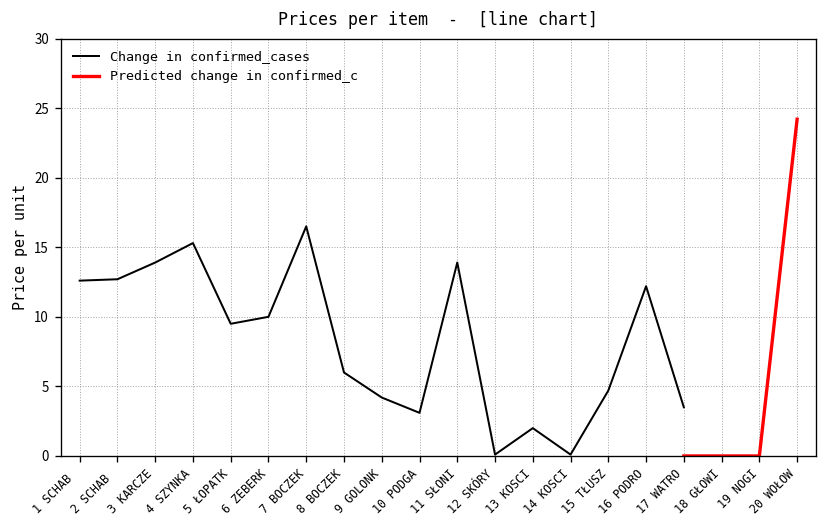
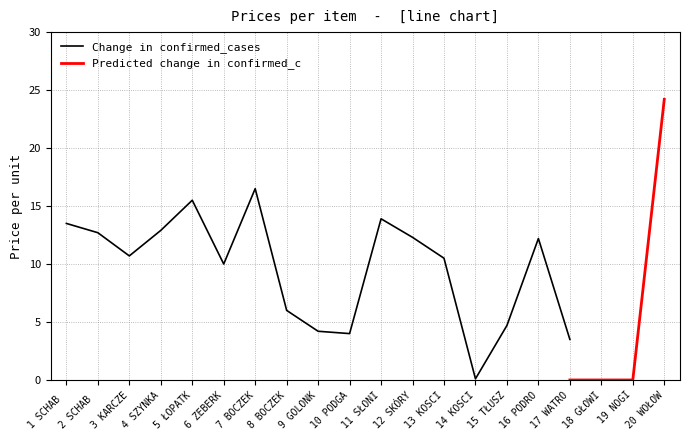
Change in confirmed_cases, 1 SCHAB: 12.6 -> 13.5
Change in confirmed_cases, 3 KARCZE: 13.9 -> 10.7
Change in confirmed_cases, 4 SZYNKA: 15.3 -> 12.9
Change in confirmed_cases, 5 ŁOPATK: 9.5 -> 15.5
Change in confirmed_cases, 10 PODGA: 3.1 -> 4.0
Change in confirmed_cases, 12 SKÓRY: 0.1 -> 12.3
Change in confirmed_cases, 13 KOSCI: 2.0 -> 10.5
